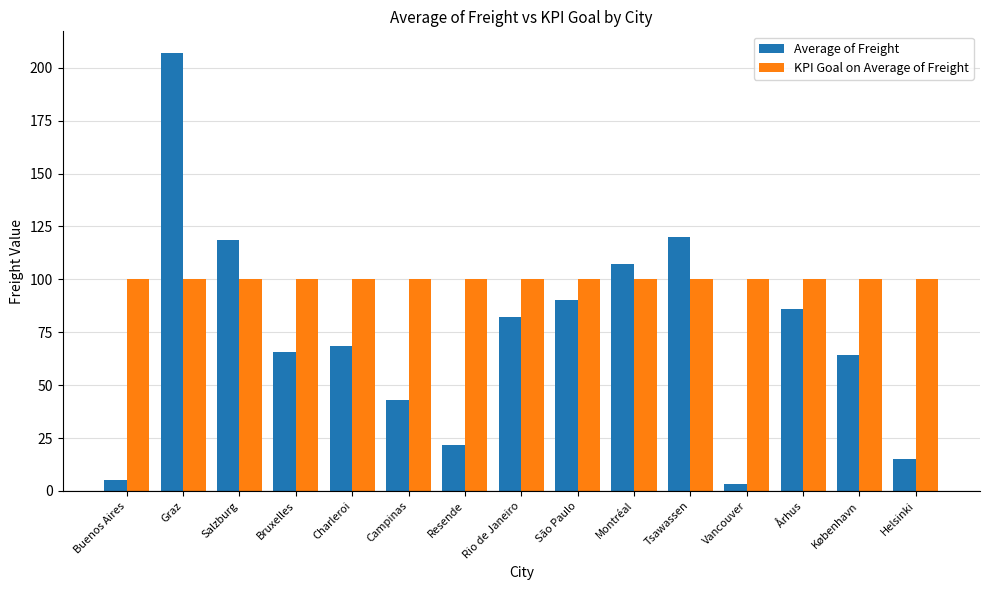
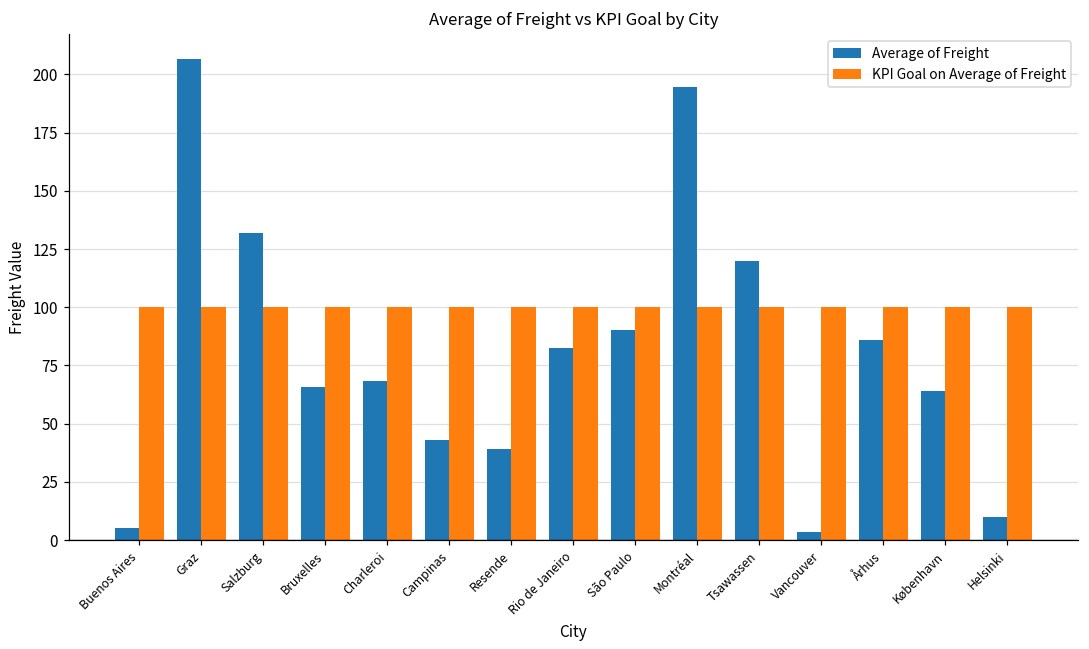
Average of Freight, Salzburg: 119 -> 132
Average of Freight, Resende: 22 -> 39
Average of Freight, Montréal: 107 -> 195
Average of Freight, Helsinki: 15 -> 10
